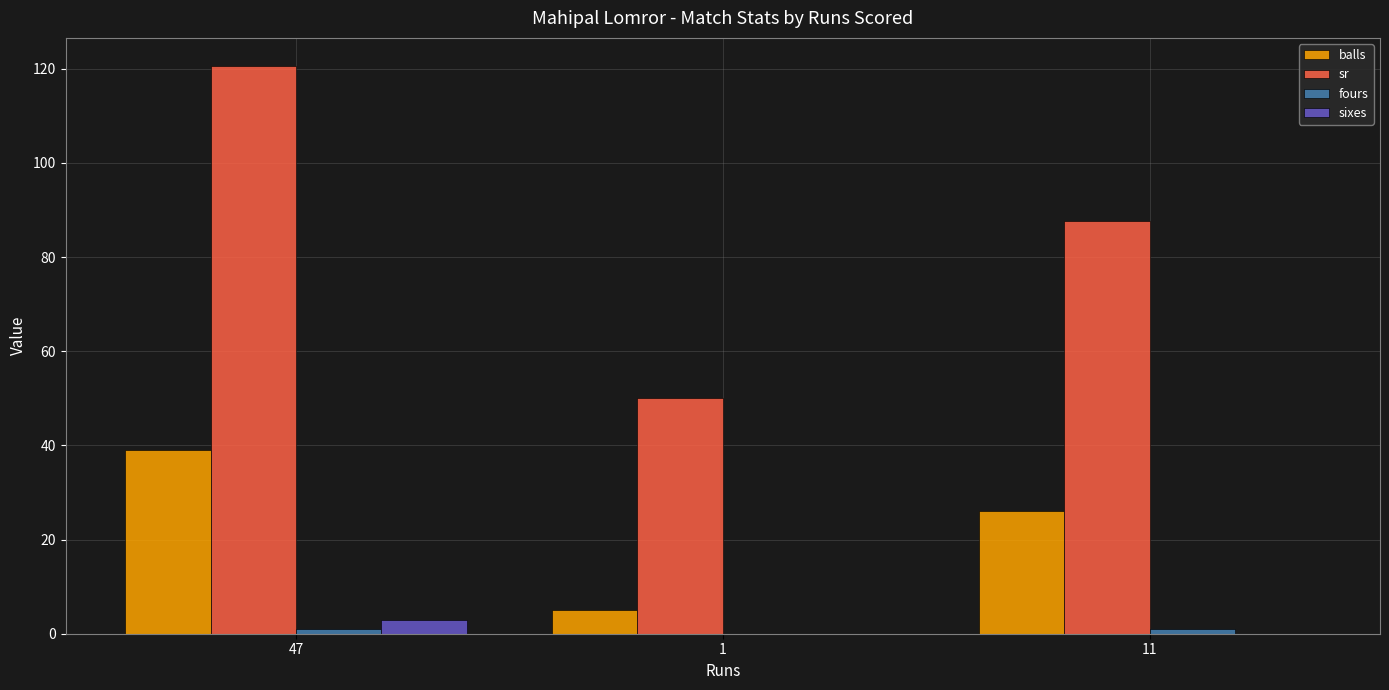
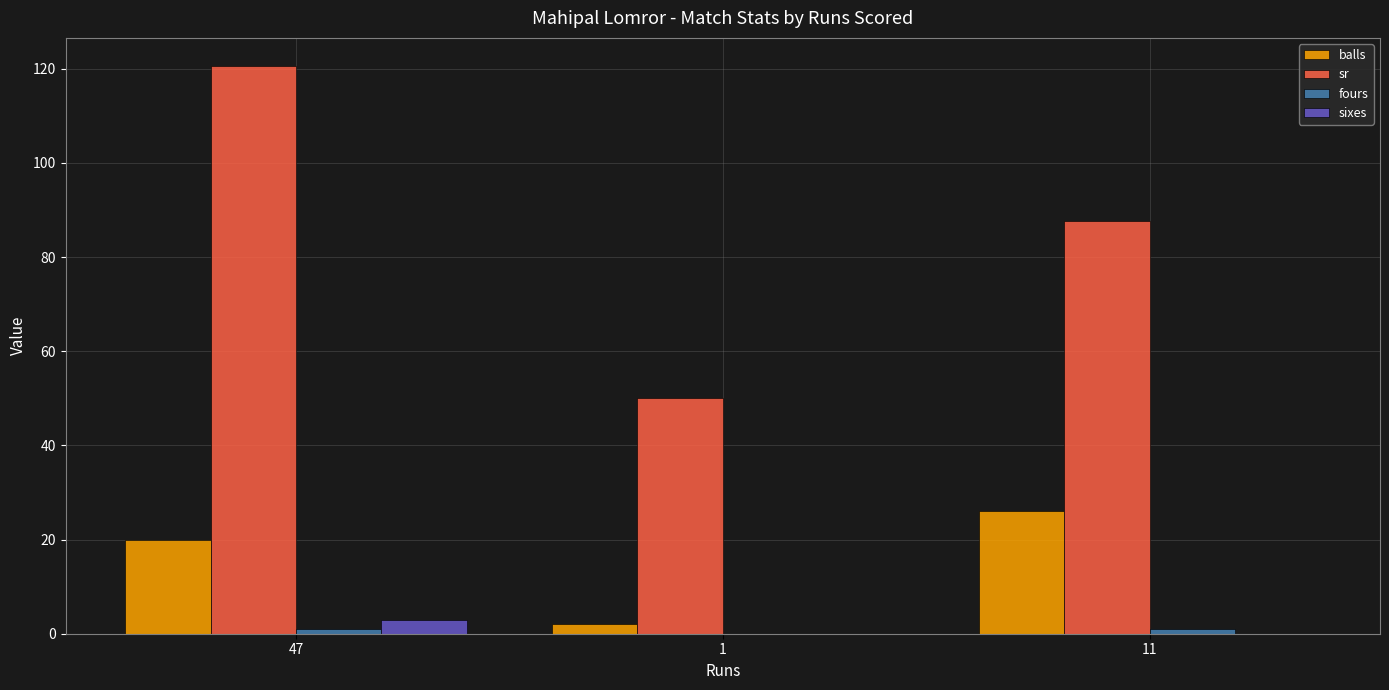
balls, 47: 39 -> 20
balls, 1: 5 -> 2
